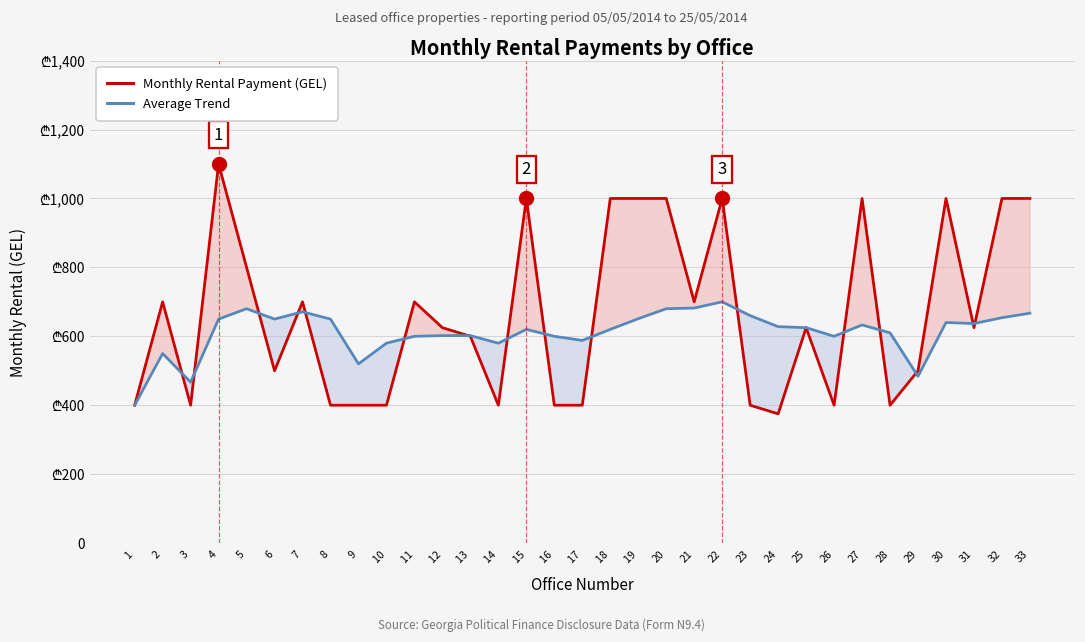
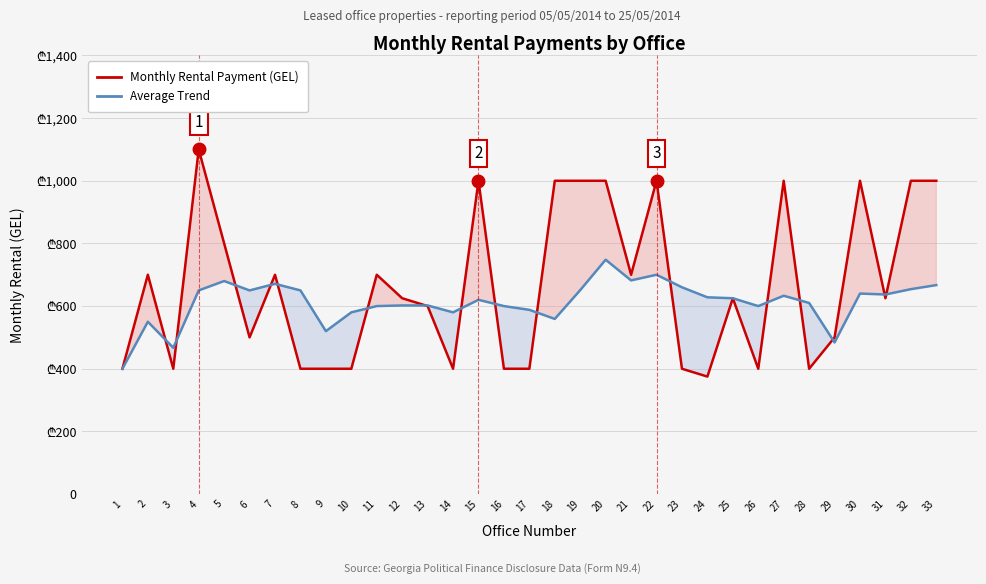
Average Trend, 18: ₾620 -> ₾560
Average Trend, 20: ₾680 -> ₾750
